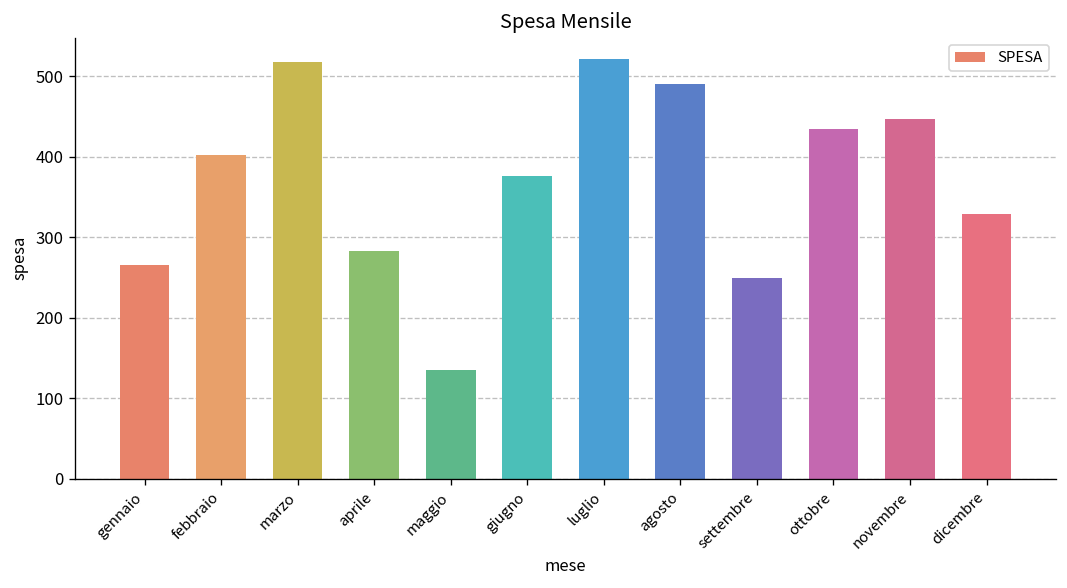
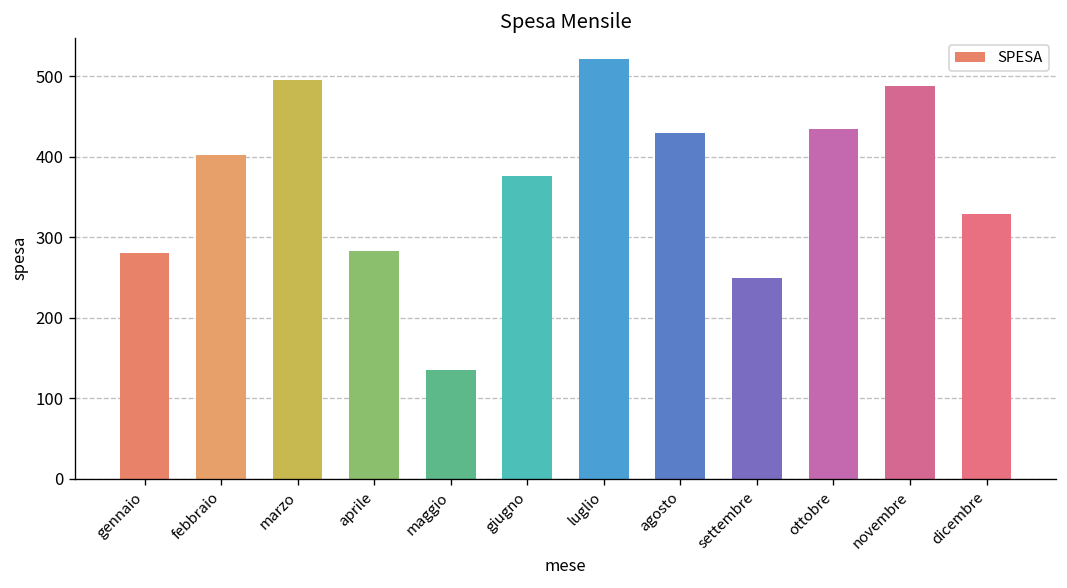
gennaio: 270 -> 280
marzo: 520 -> 500
agosto: 490 -> 430
novembre: 450 -> 490
